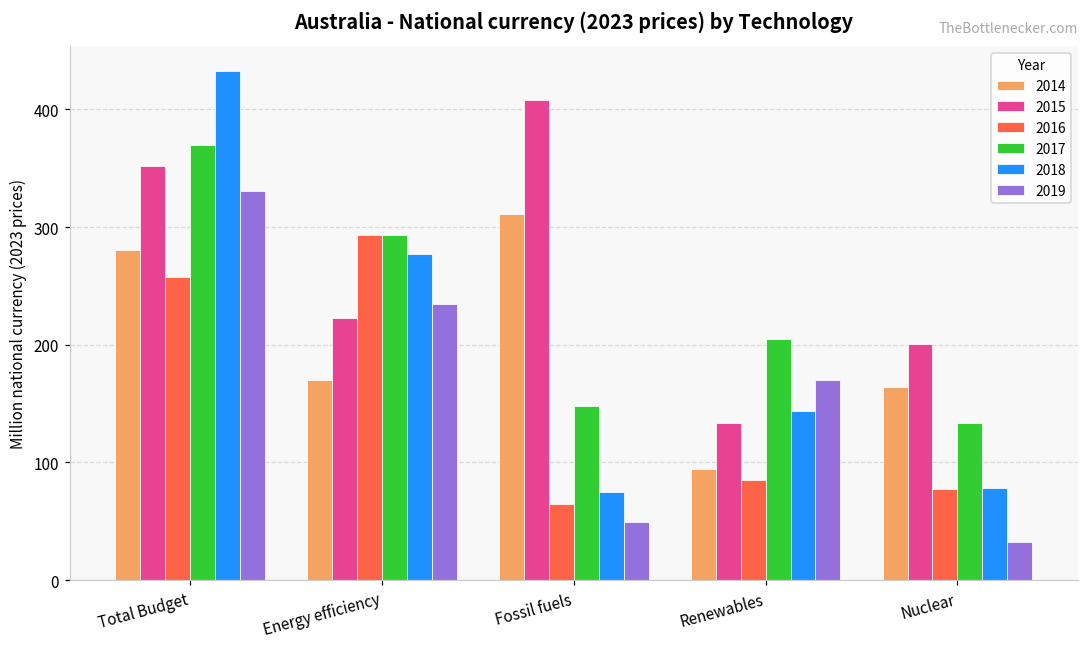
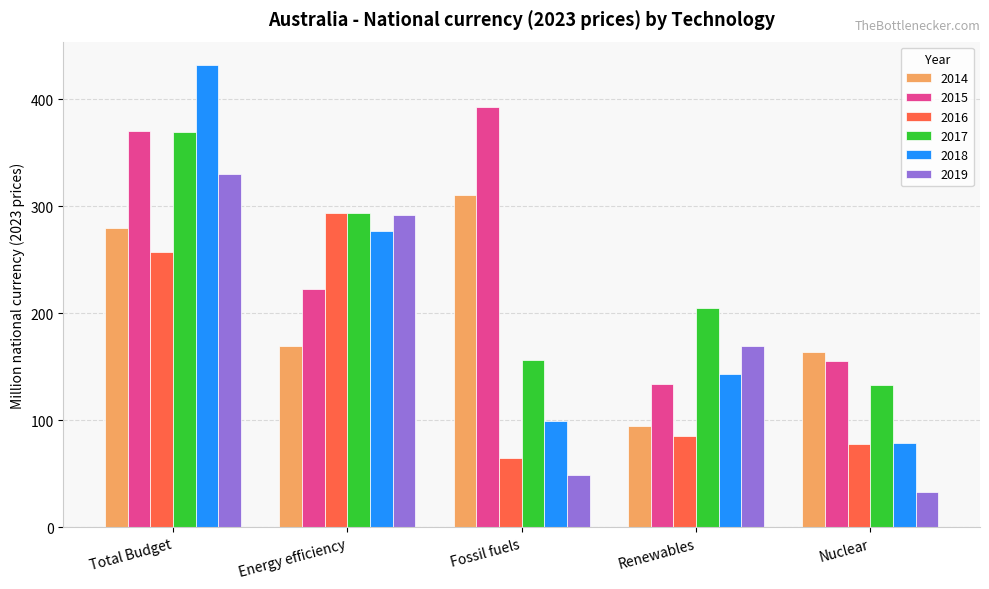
2015, Total Budget: 352 -> 371
2019, Energy efficiency: 234 -> 292
2015, Fossil fuels: 408 -> 393
2017, Fossil fuels: 148 -> 156
2018, Fossil fuels: 75 -> 99
2015, Nuclear: 200 -> 155
